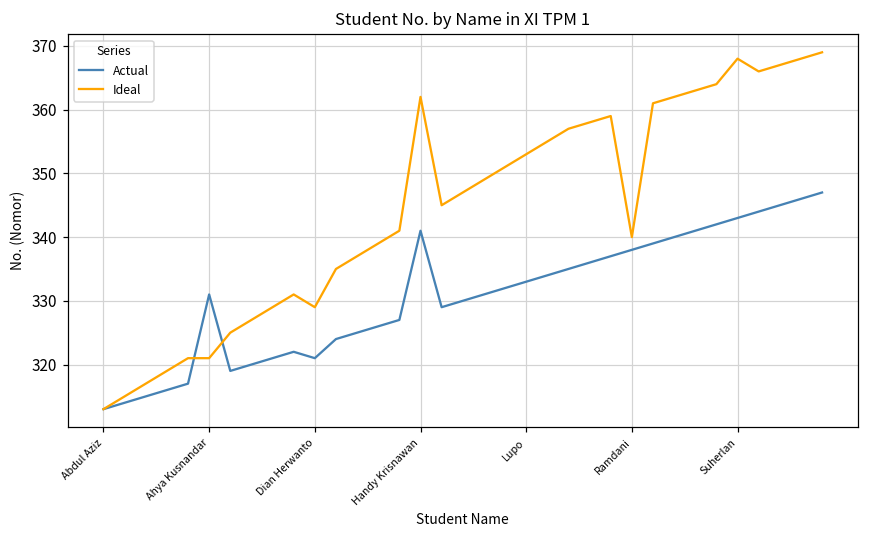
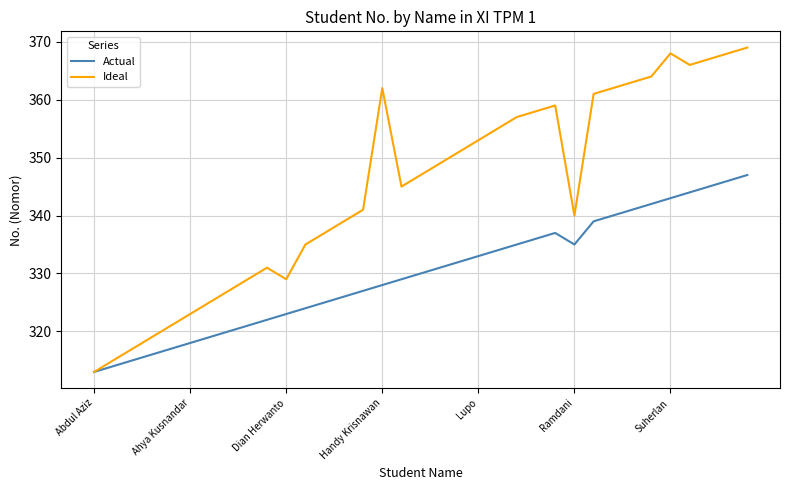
Actual, Ahya Kusnandar: 331 -> 318
Ideal, Ahya Kusnandar: 321 -> 323
Actual, Dian Herwanto: 321 -> 323
Actual, Handy Krisnawan: 341 -> 328
Actual, Ramdani: 338 -> 335
